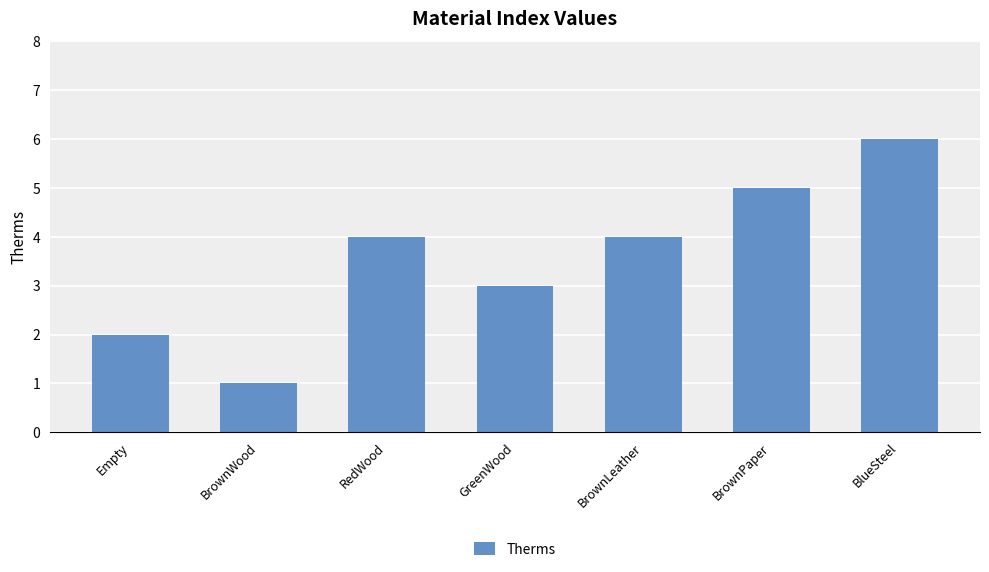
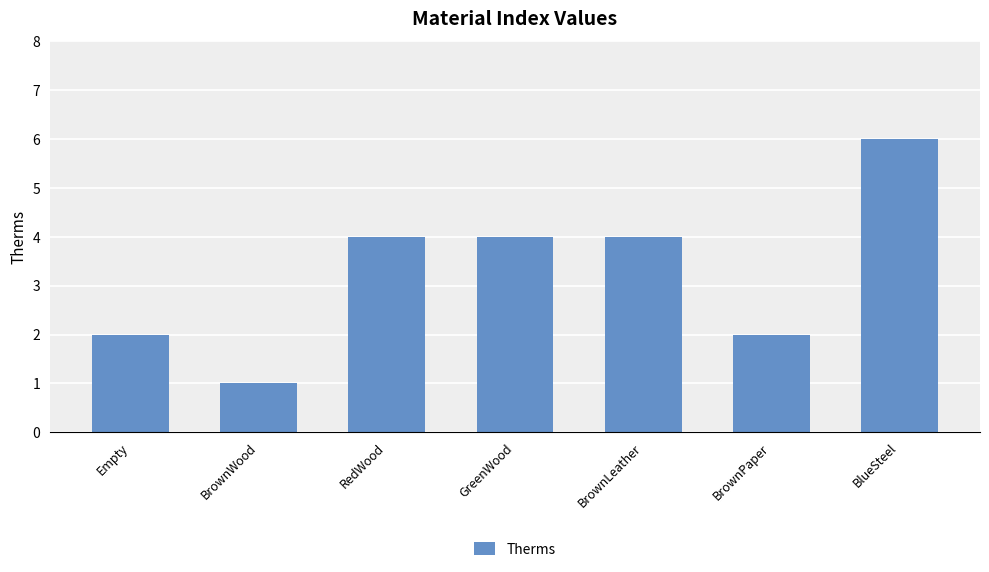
GreenWood: 3 -> 4
BrownPaper: 5 -> 2
